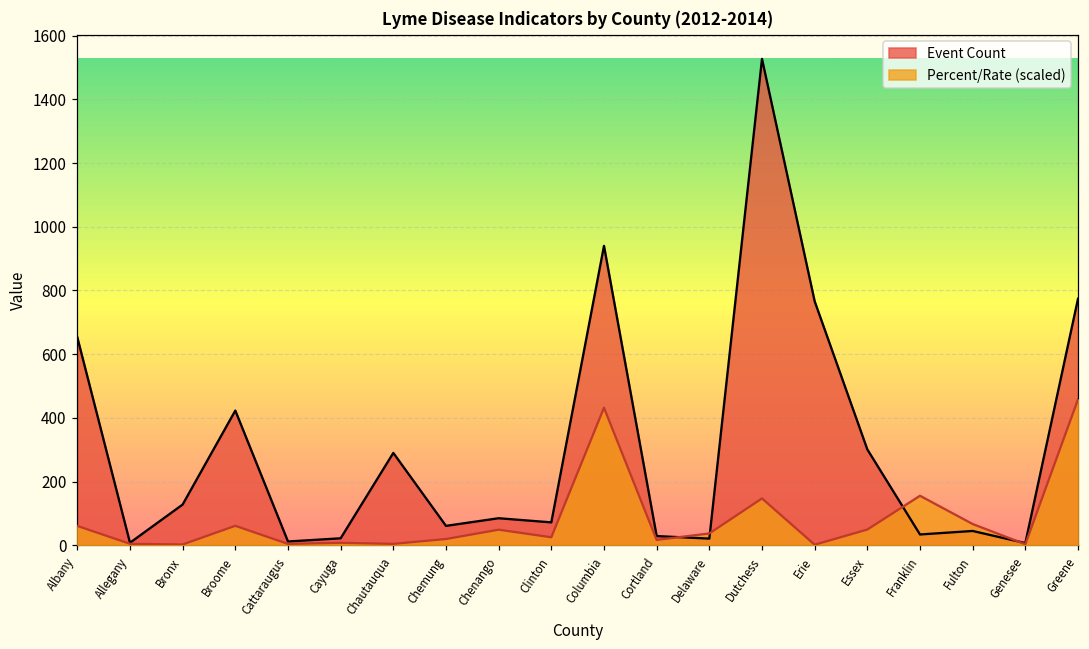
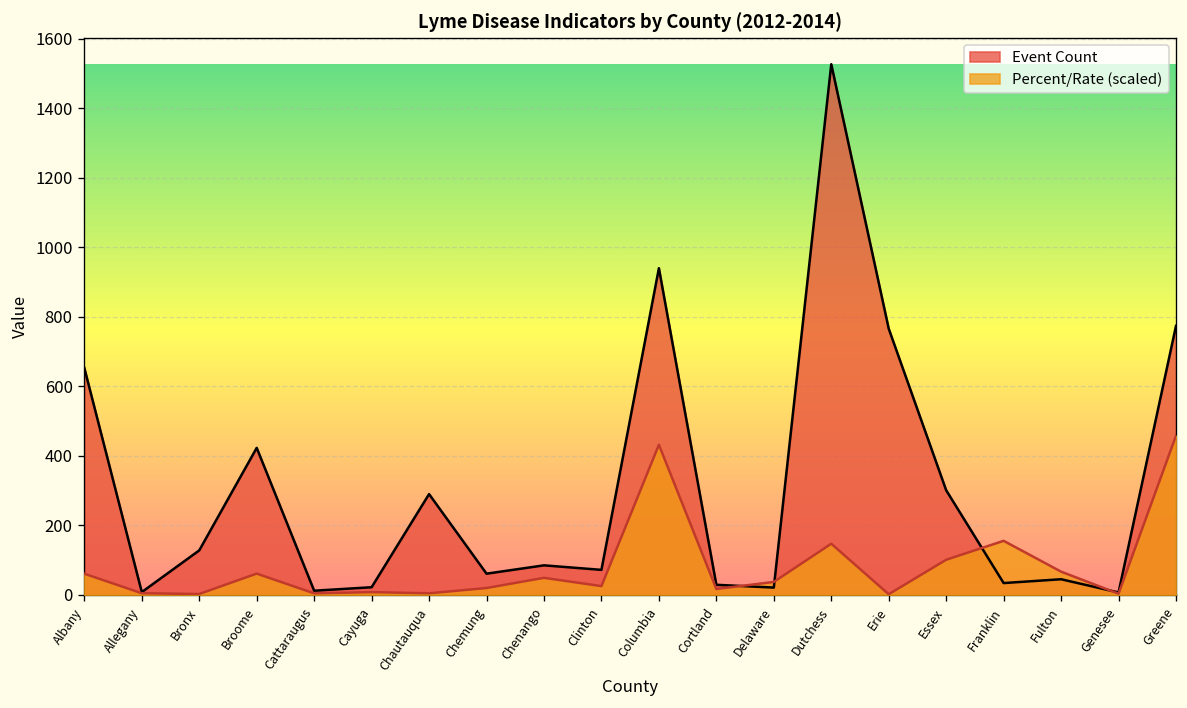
Percent/Rate (scaled), Essex: 50 -> 100
